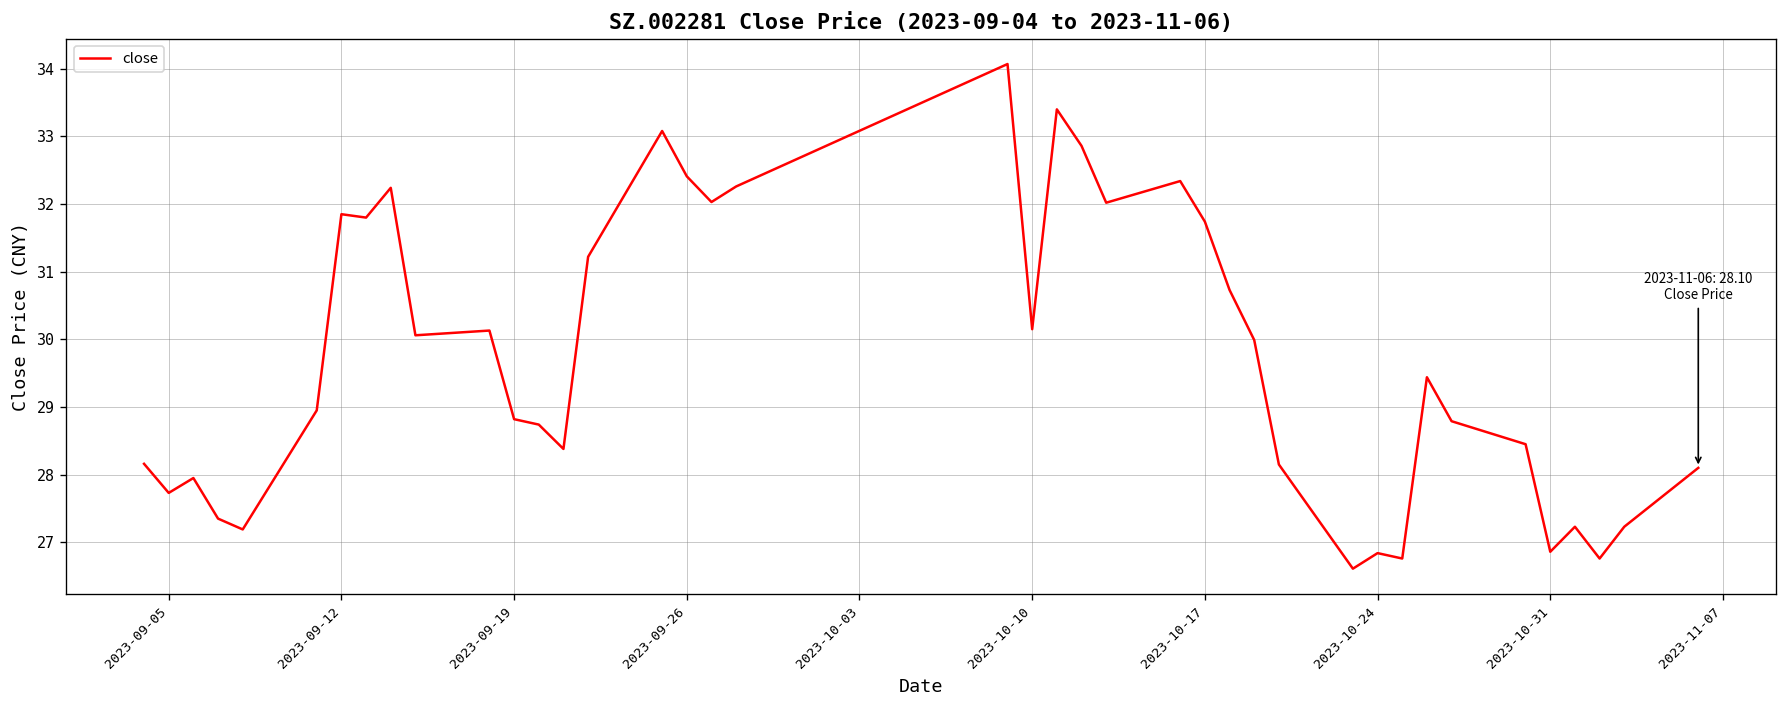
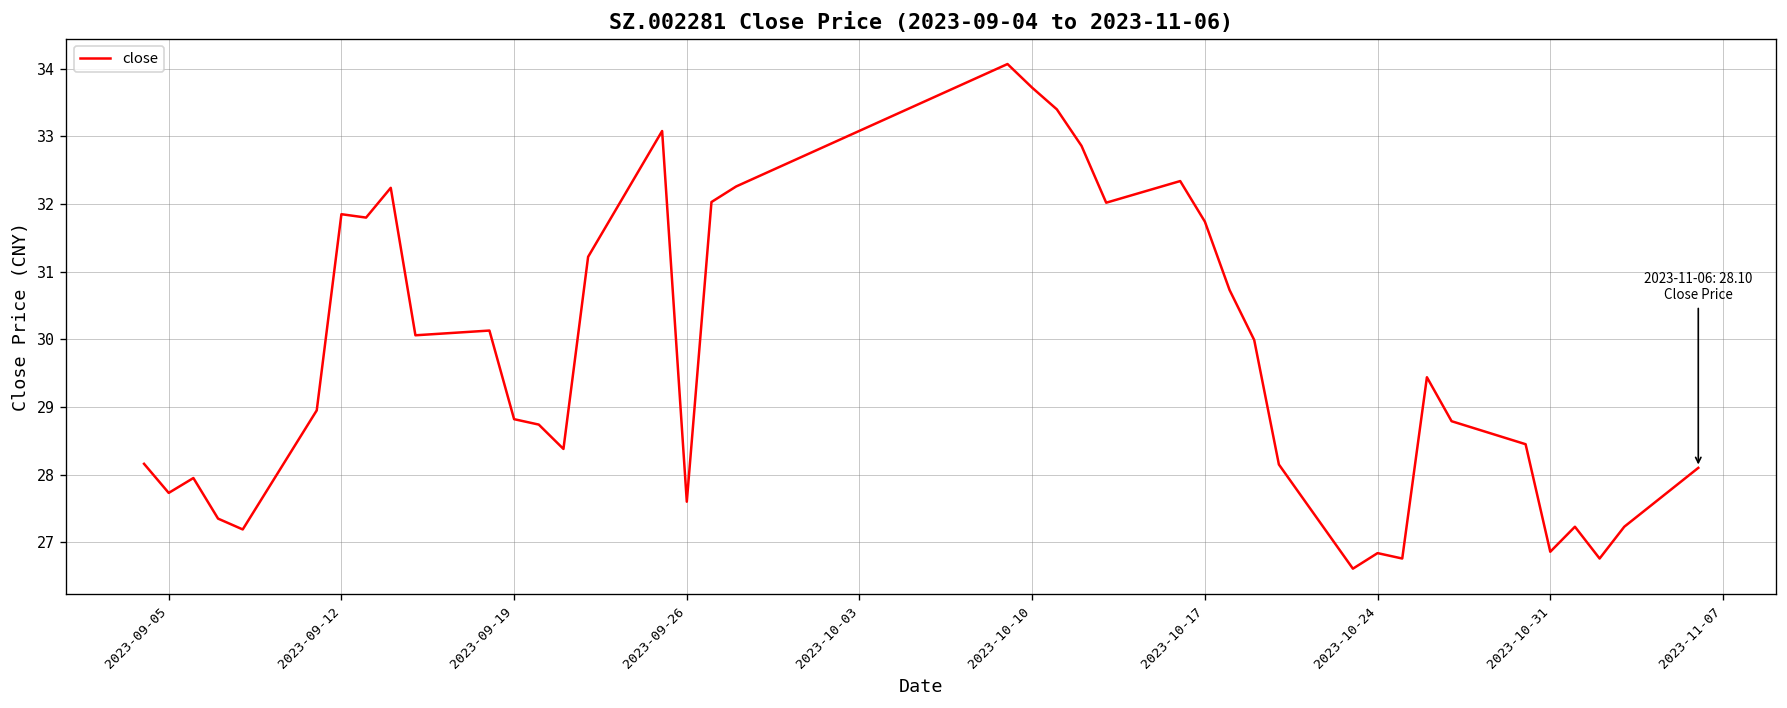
2023-09-26: 32.4 -> 27.6
2023-10-10: 30.2 -> 33.7
